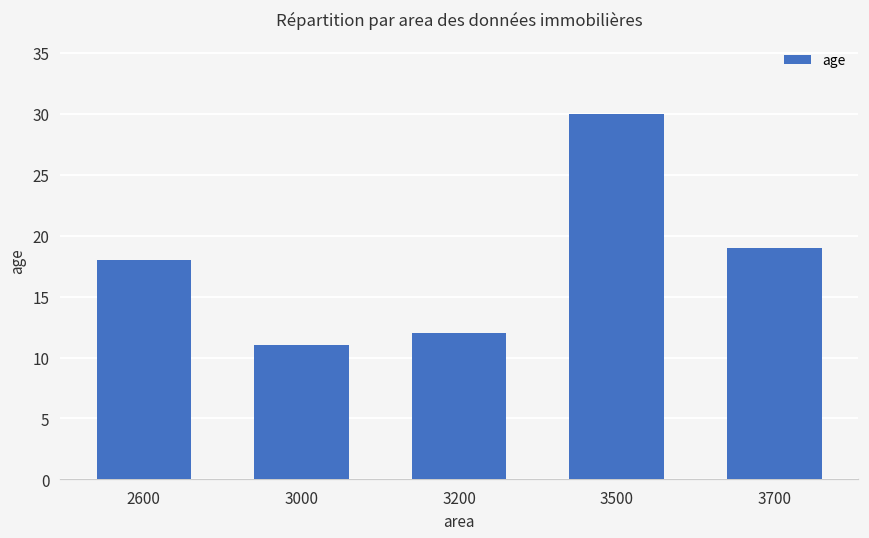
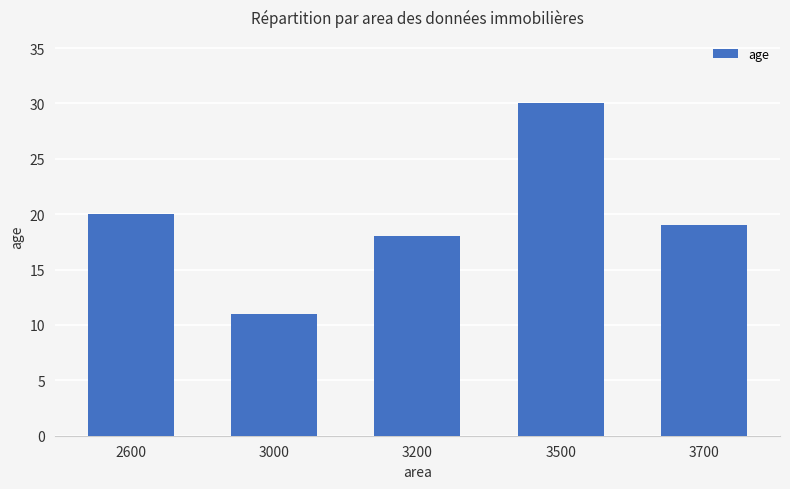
2600: 18 -> 20
3200: 12 -> 18
